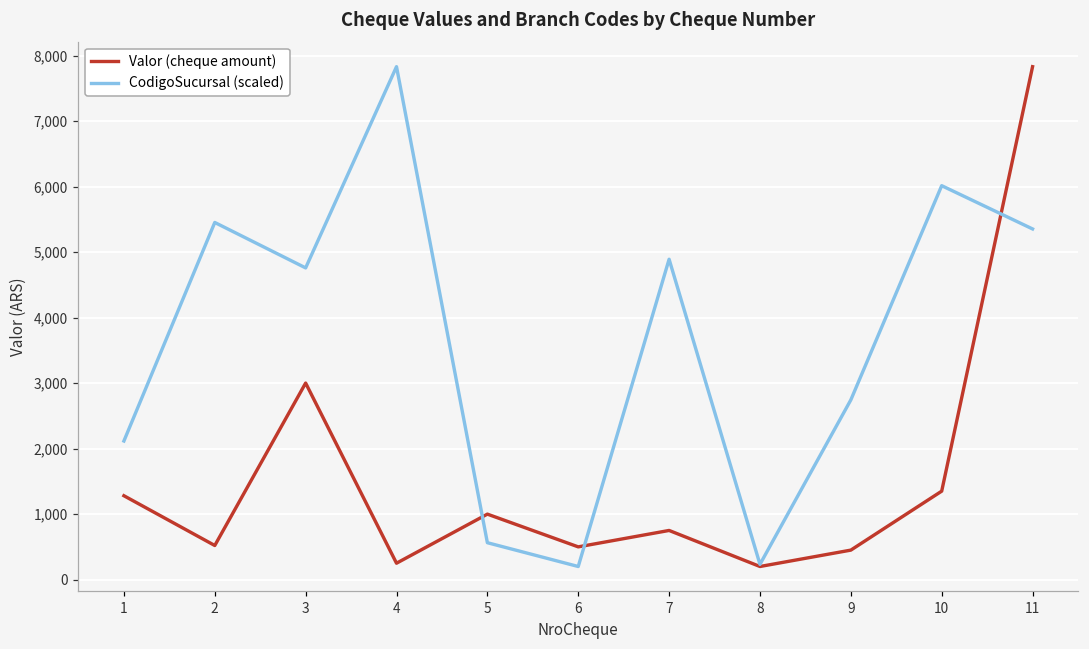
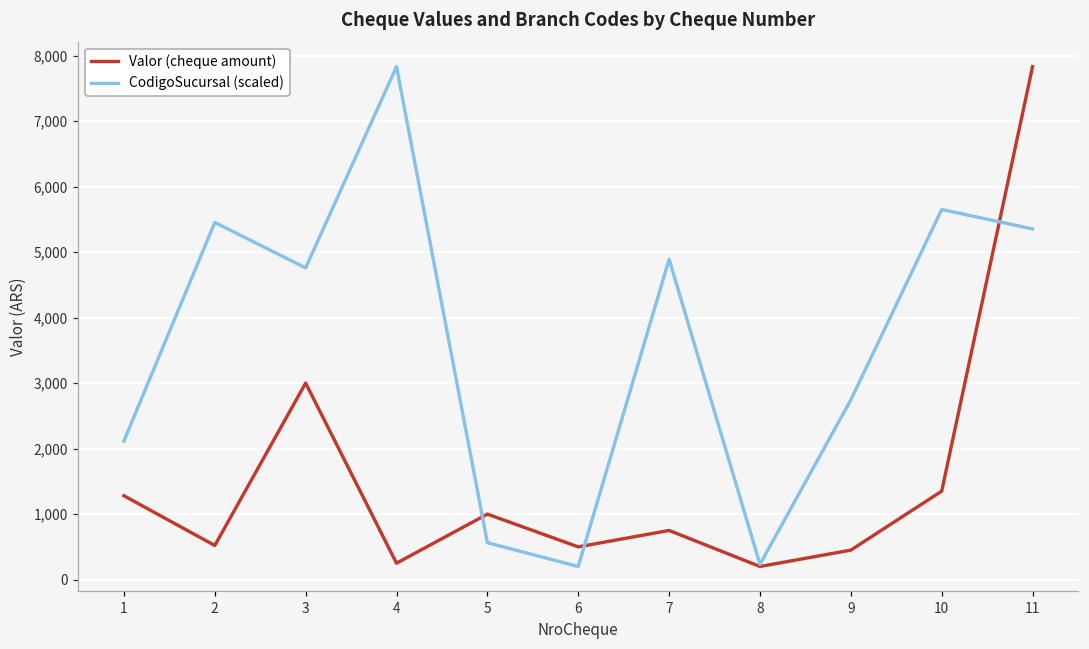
CodigoSucursal (scaled), 10: 6,000 -> 5,700
